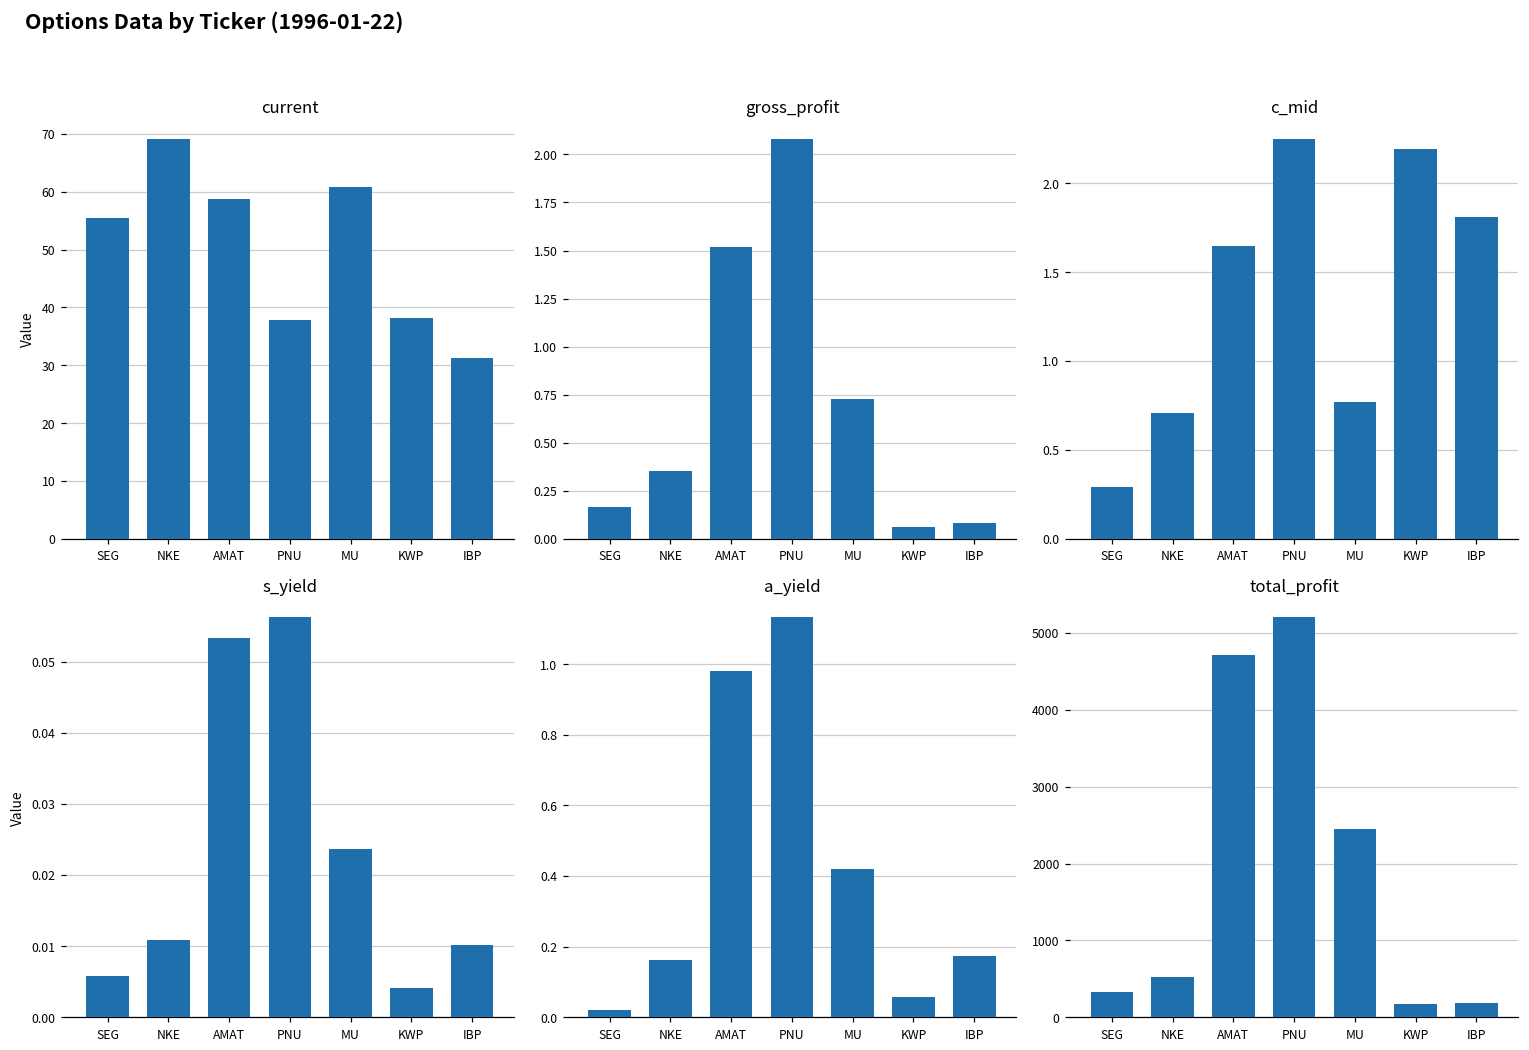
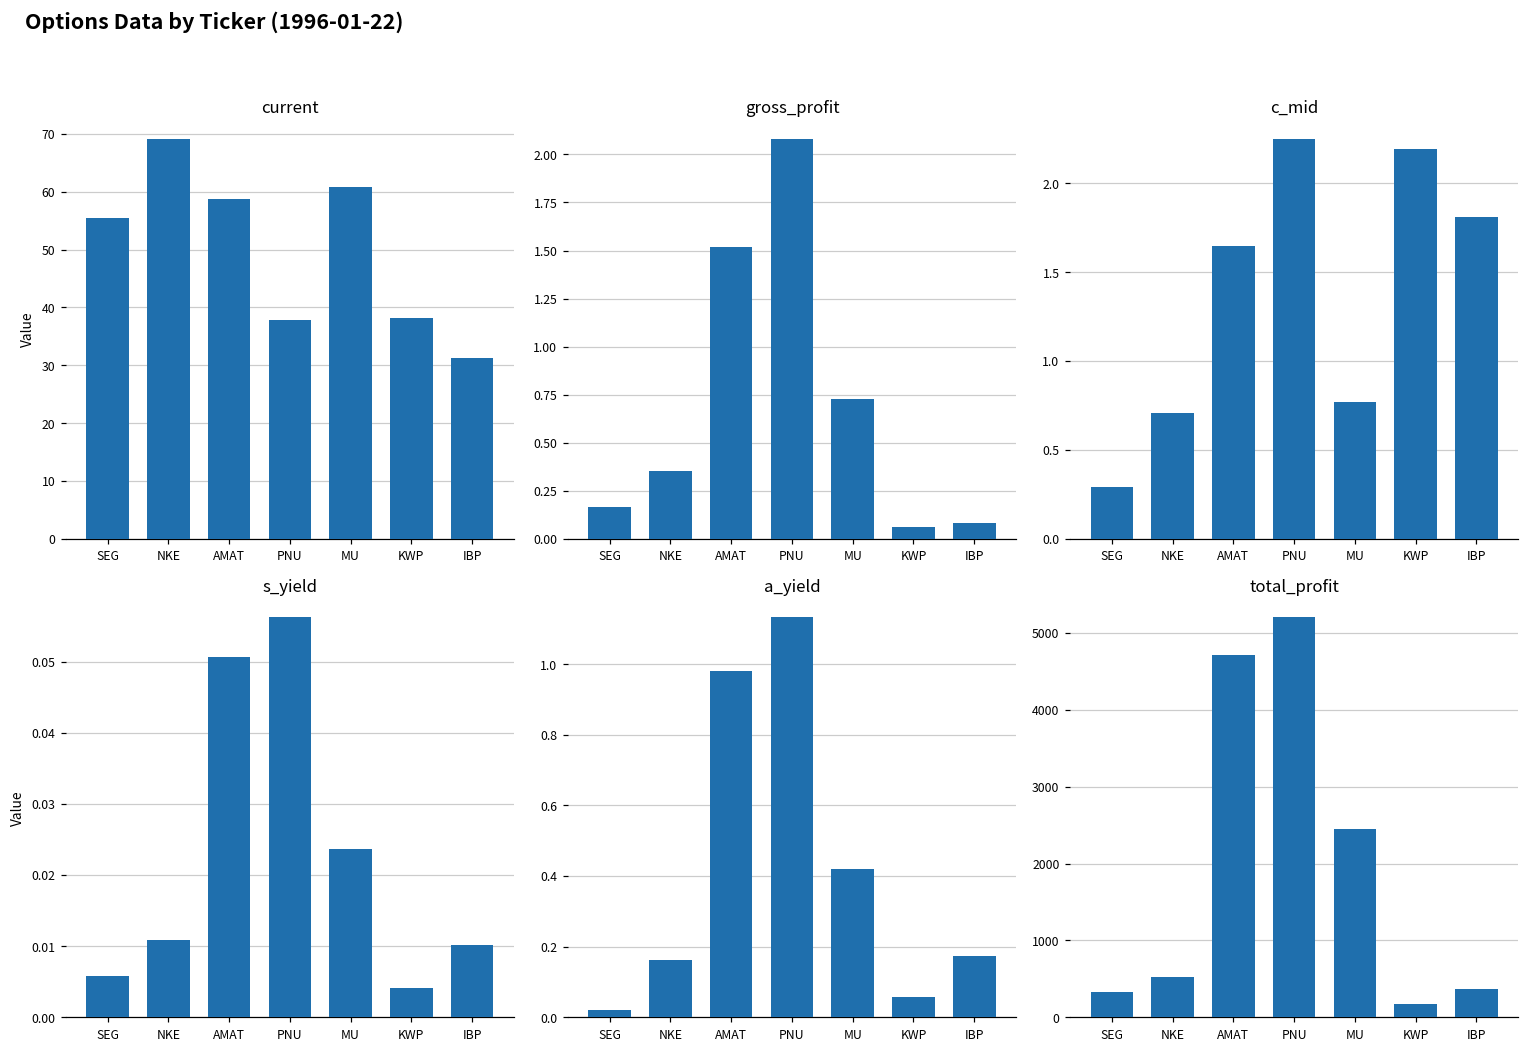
s_yield, AMAT: 0.053 -> 0.051
total_profit, IBP: 200 -> 400
